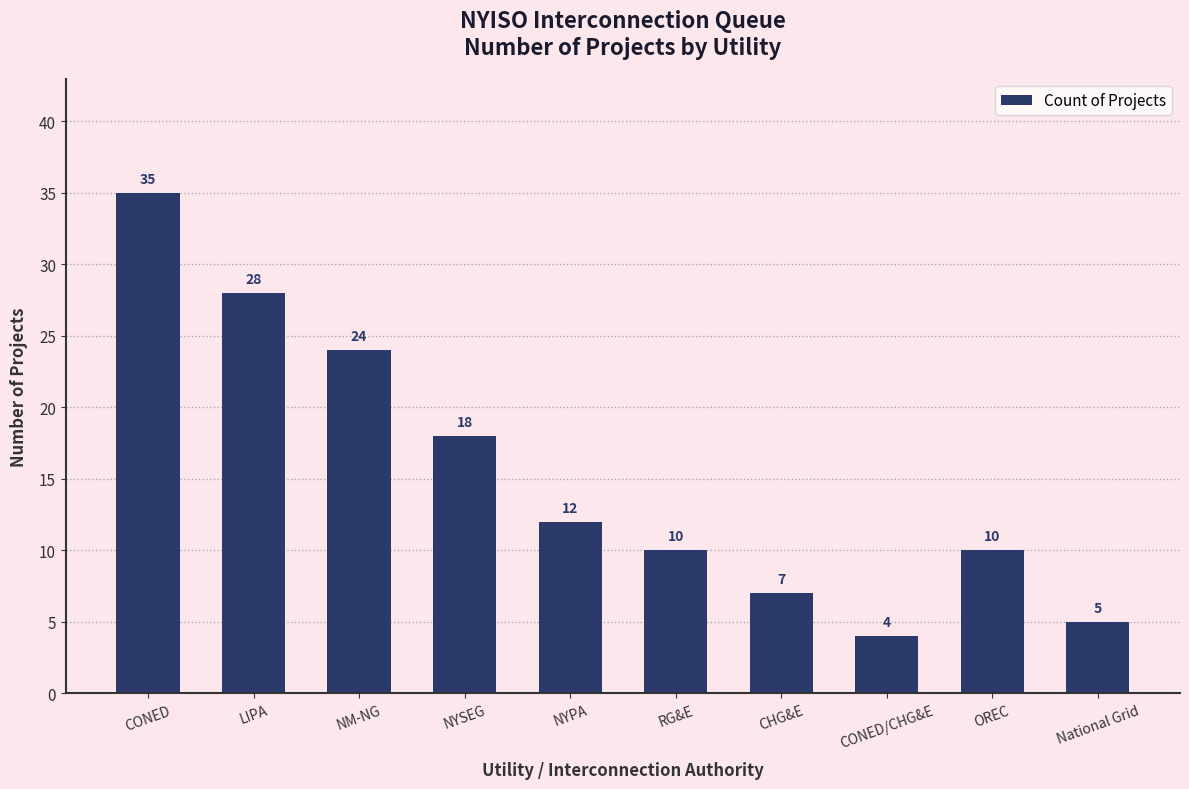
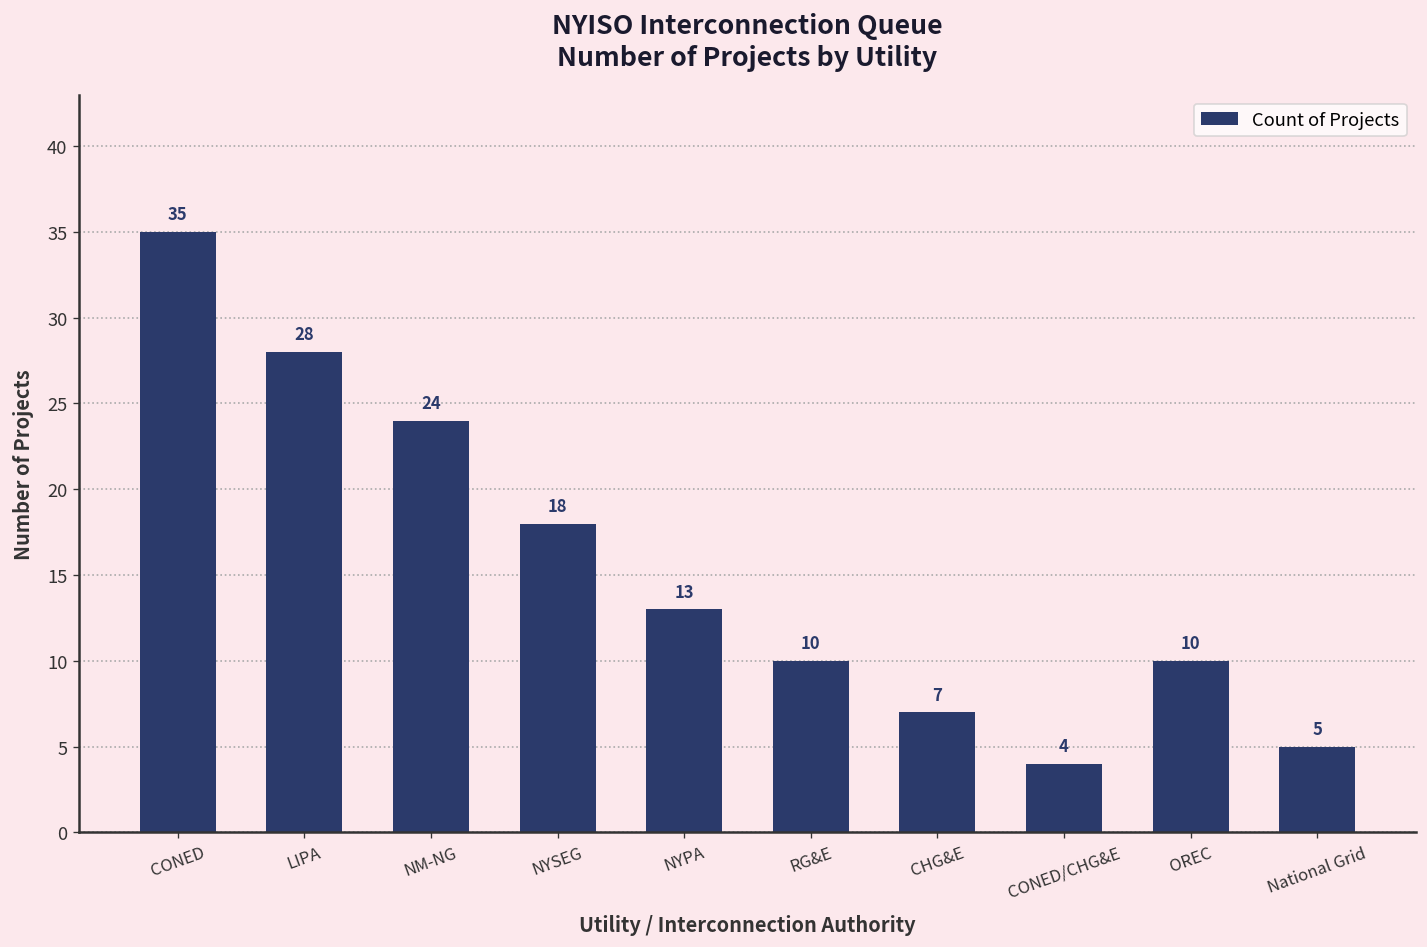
NYPA: 12 -> 13
